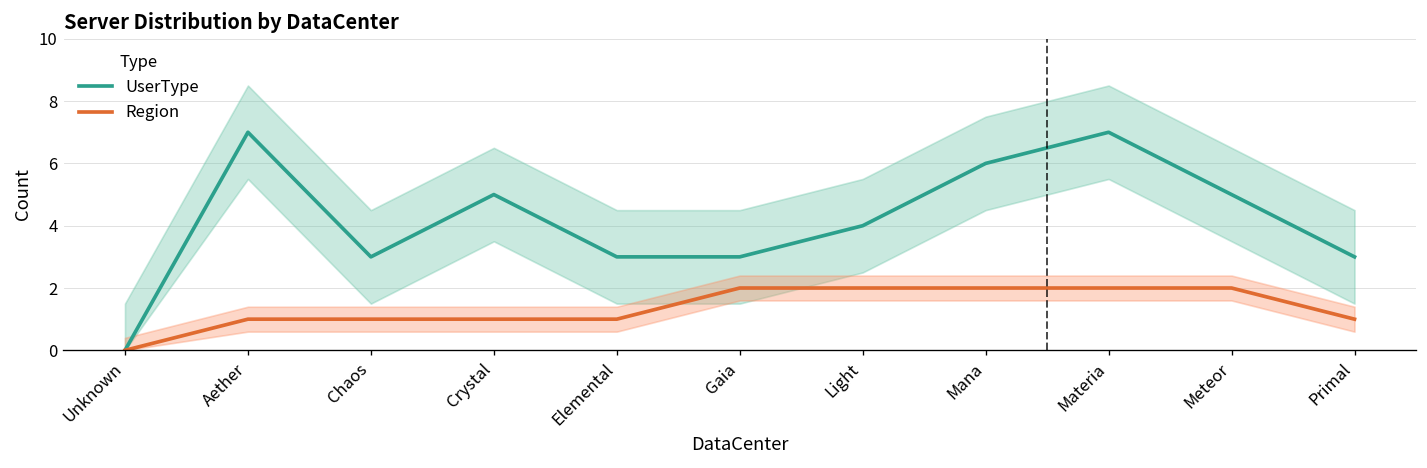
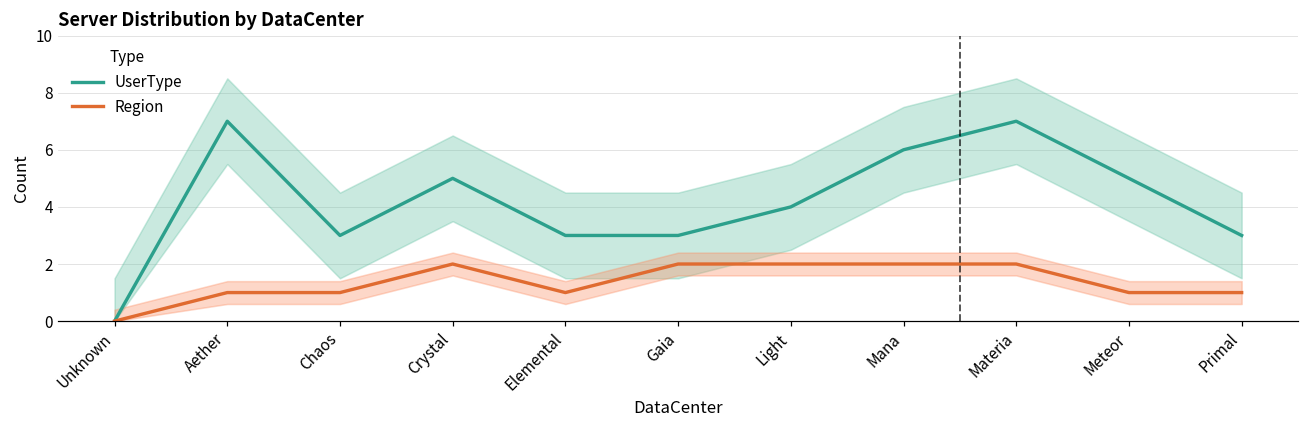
Region, Crystal: 1 -> 2
Region, Meteor: 2 -> 1
